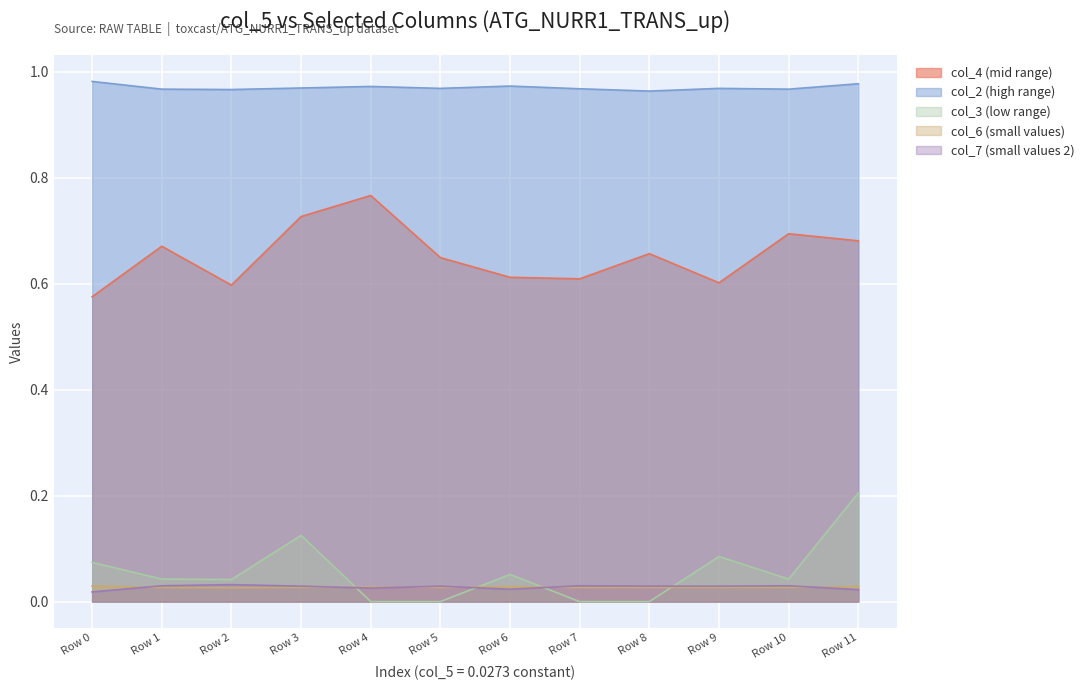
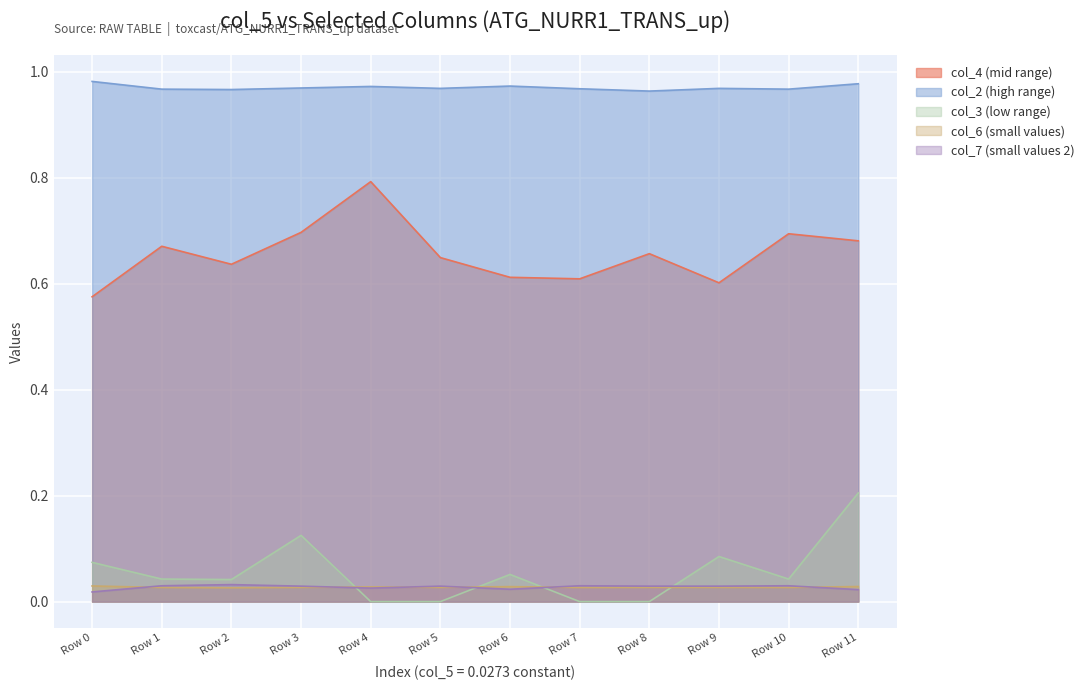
col_4 (mid range), Row 2: 0.60 -> 0.64
col_4 (mid range), Row 3: 0.73 -> 0.70
col_4 (mid range), Row 4: 0.77 -> 0.79
